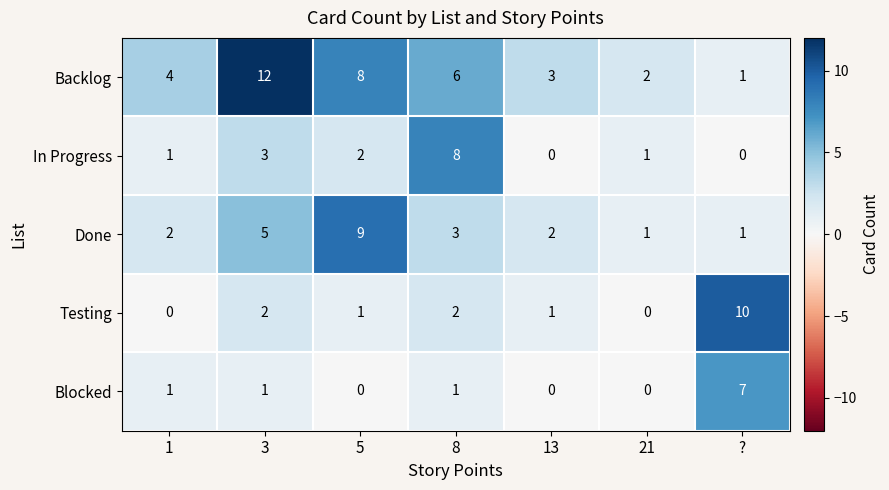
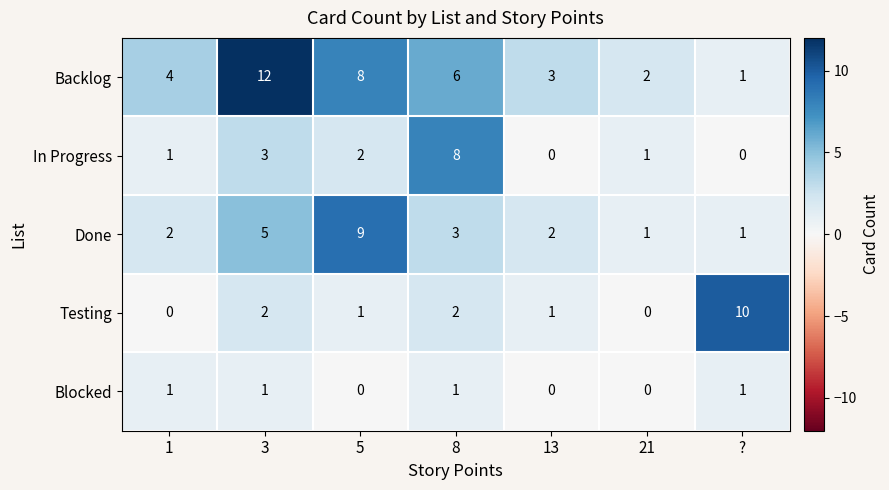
Blocked, ?: 7 -> 1
